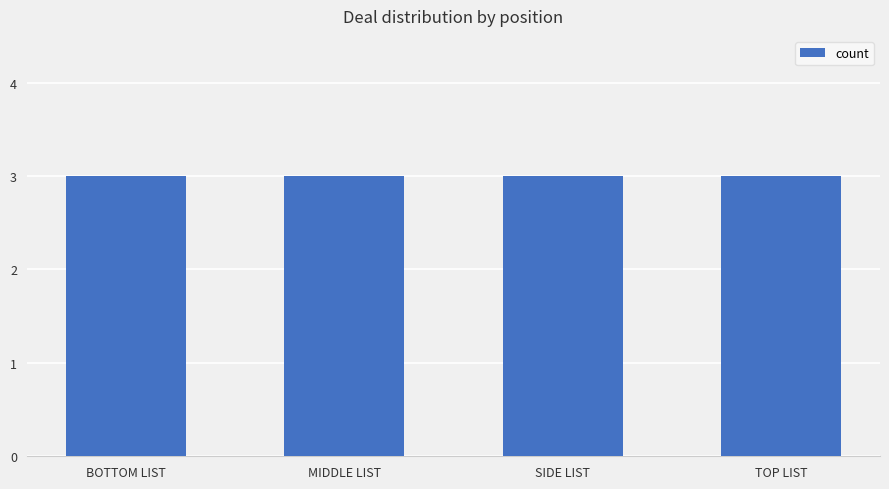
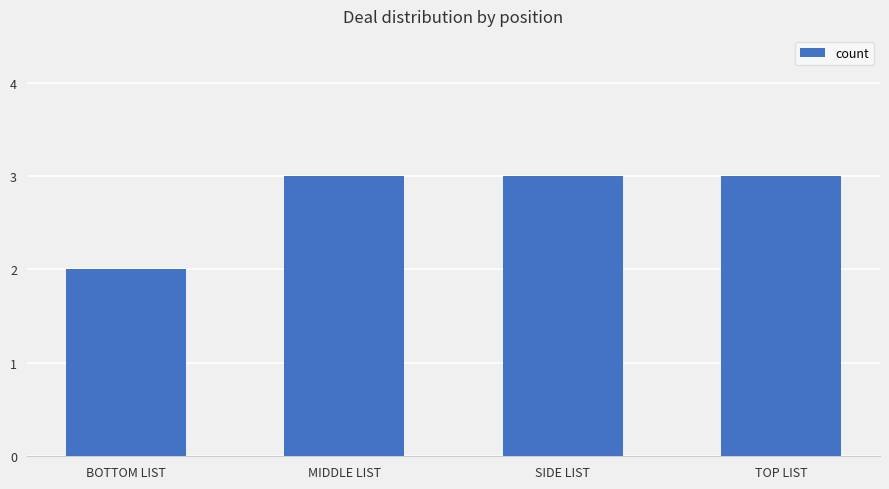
BOTTOM LIST: 3 -> 2
